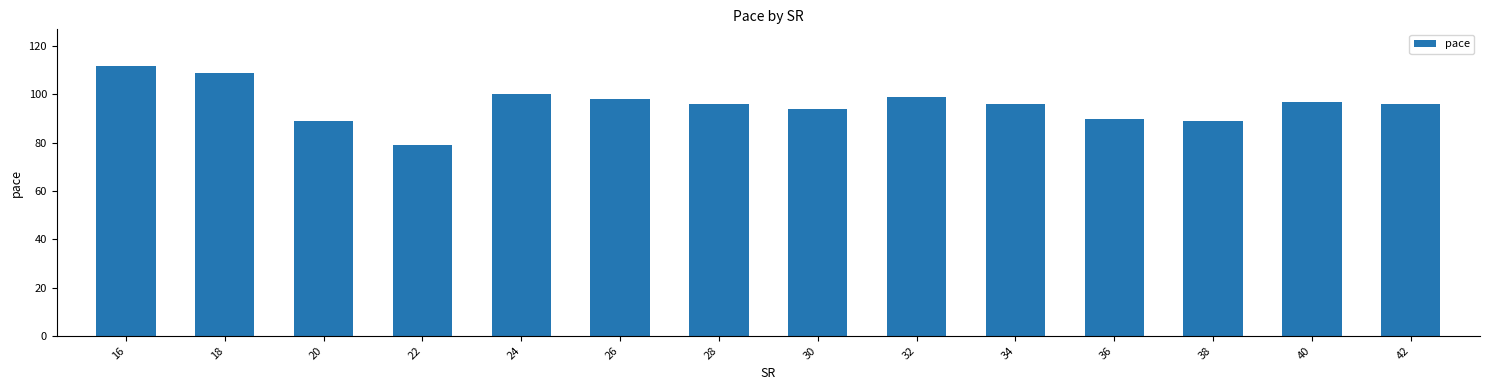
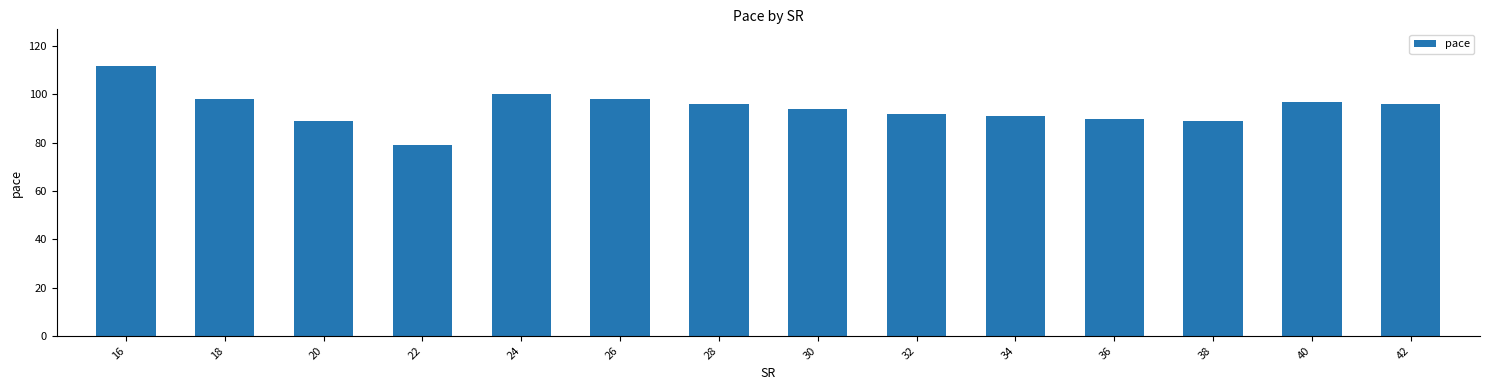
18: 109 -> 98
32: 99 -> 92
34: 96 -> 91
